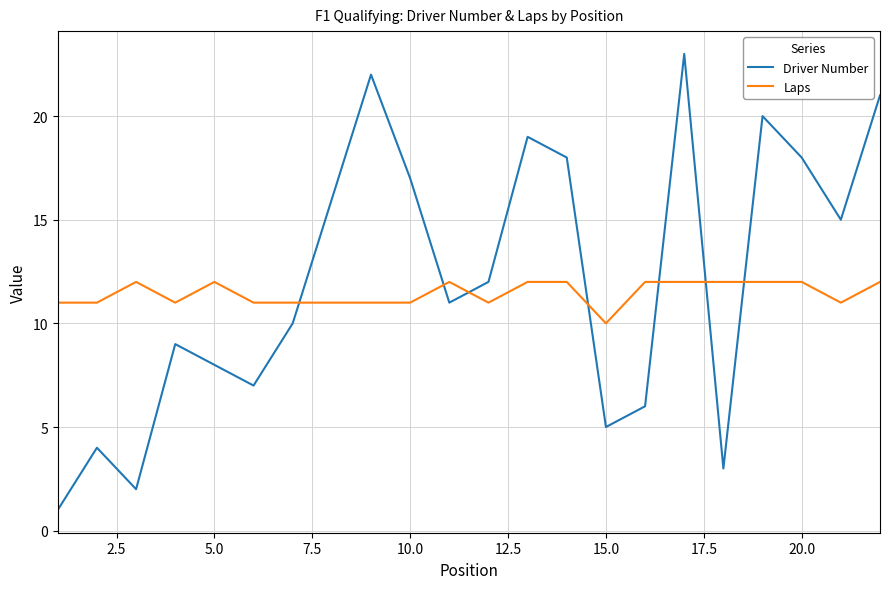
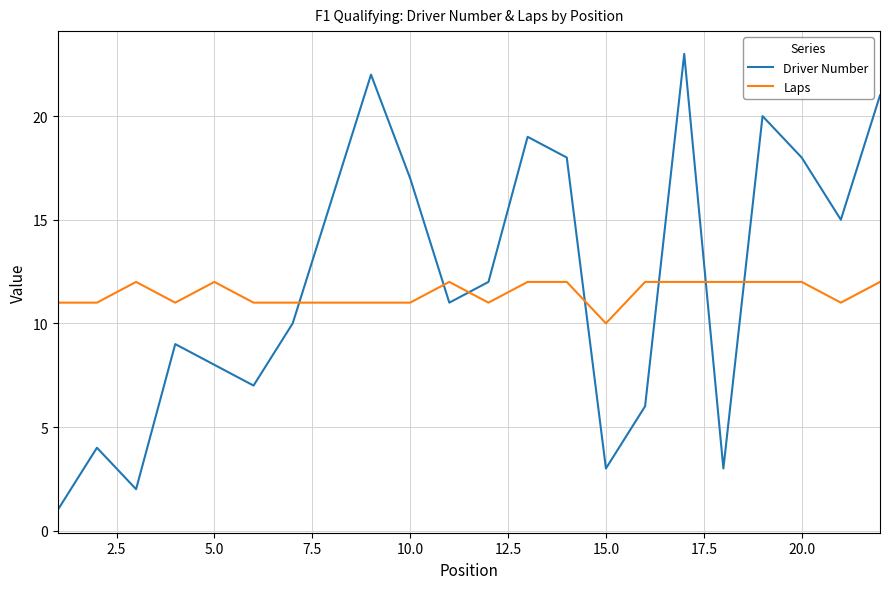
Driver Number, 15.0: 5 -> 3
